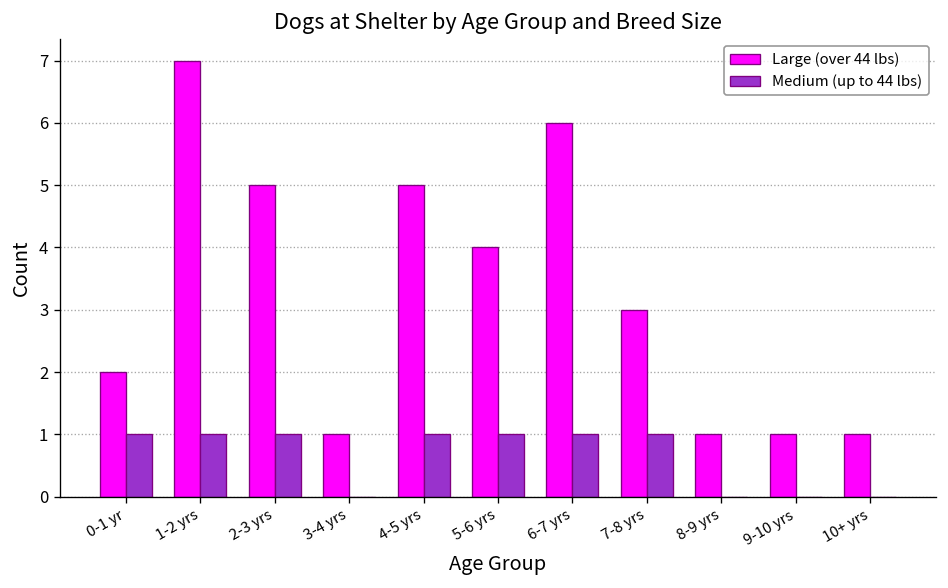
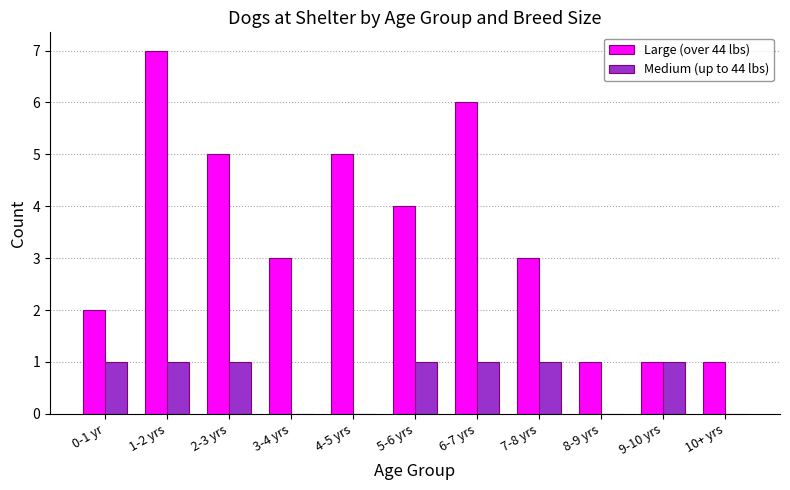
Large (over 44 lbs), 3-4 yrs: 1 -> 3
Medium (up to 44 lbs), 4-5 yrs: 1 -> 0
Medium (up to 44 lbs), 9-10 yrs: 0 -> 1
